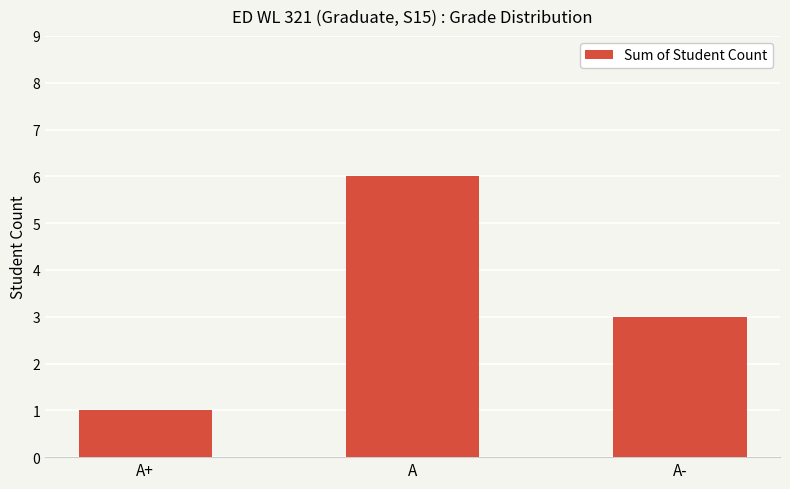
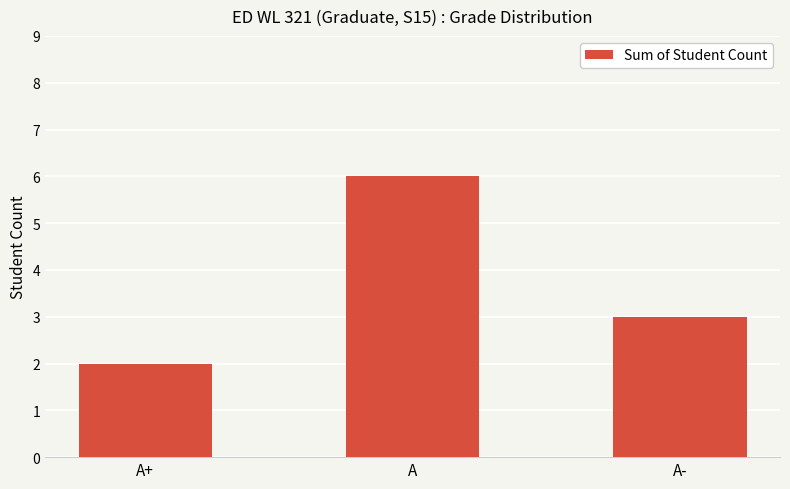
A+: 1 -> 2
